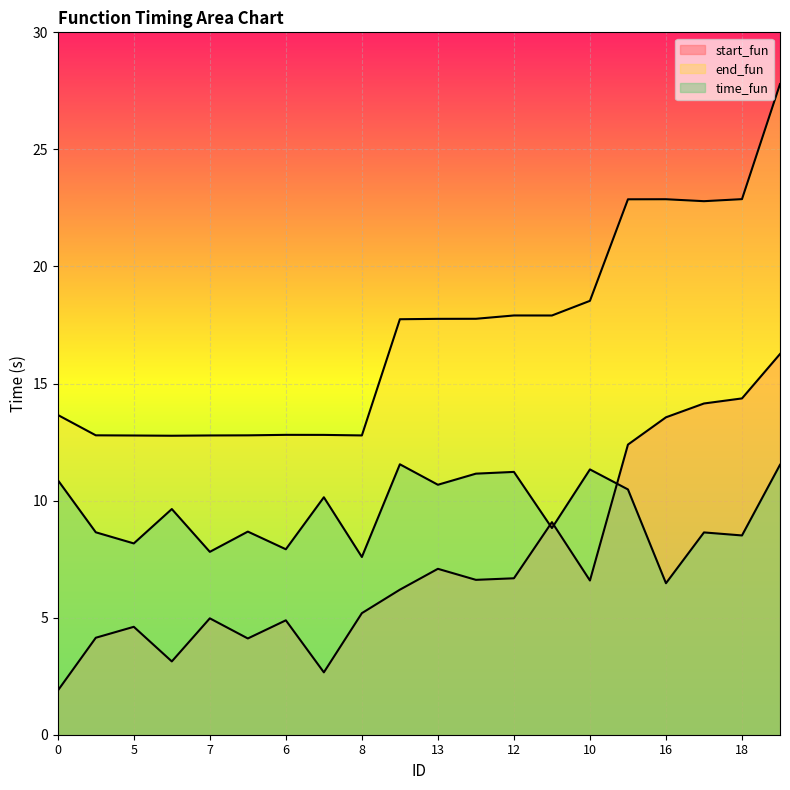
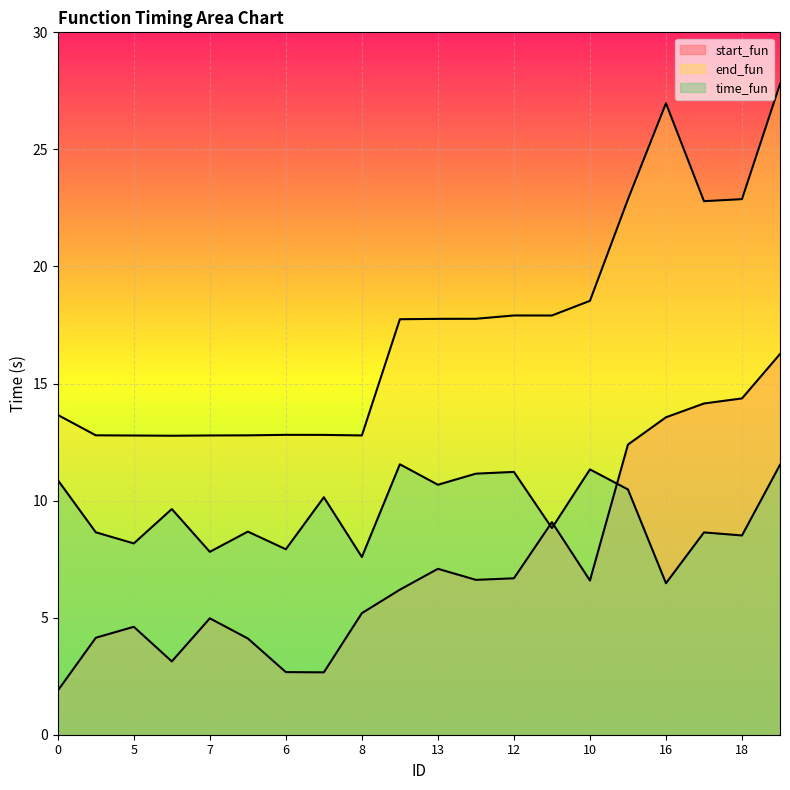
start_fun, 6: 4.9 -> 2.7
end_fun, 16: 22.9 -> 27.0
